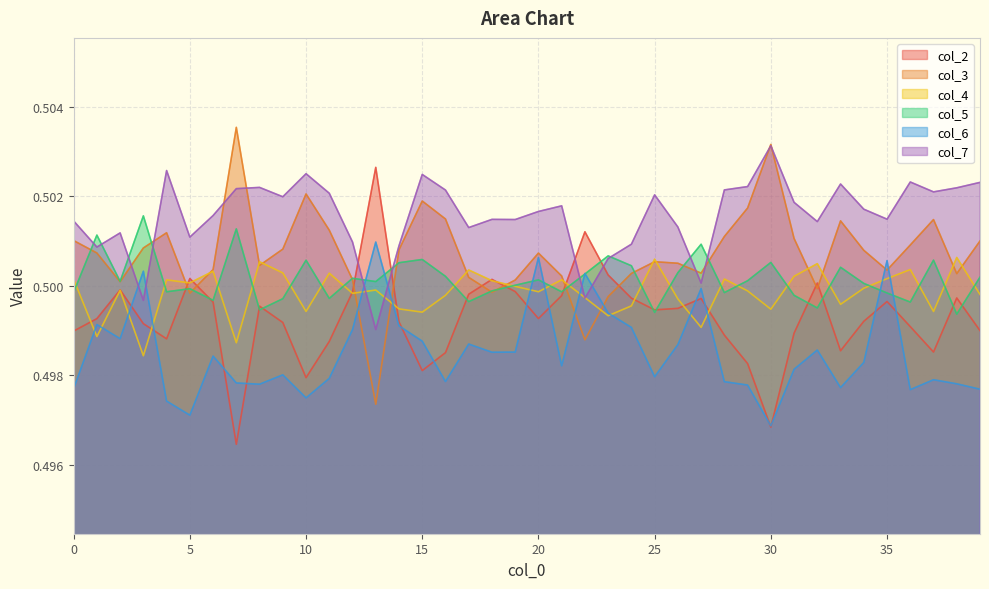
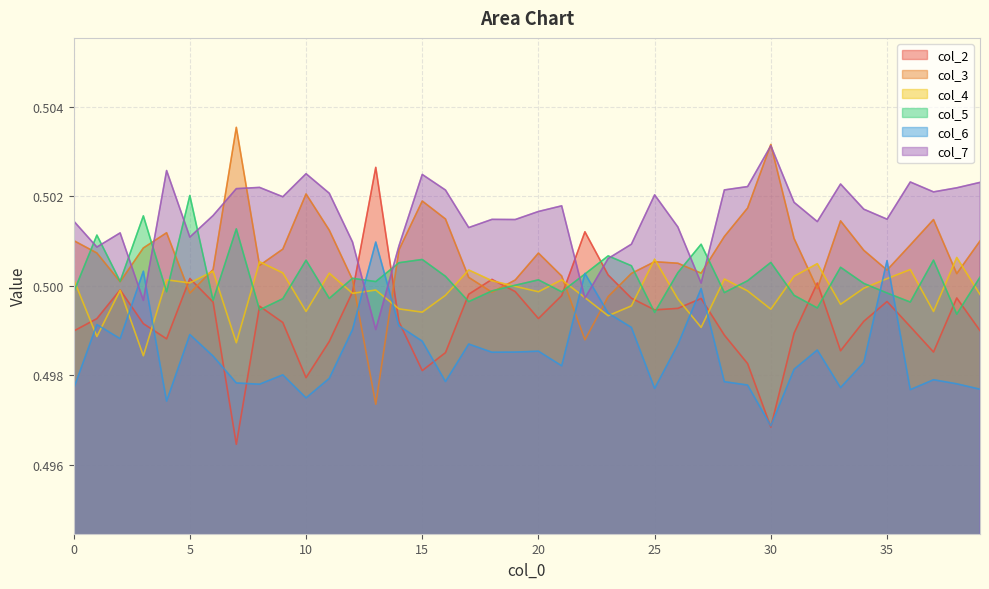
col_5, 5: 0.4999 -> 0.5020
col_6, 5: 0.4971 -> 0.4989
col_6, 20: 0.5006 -> 0.4985
col_6, 25: 0.4980 -> 0.4977
